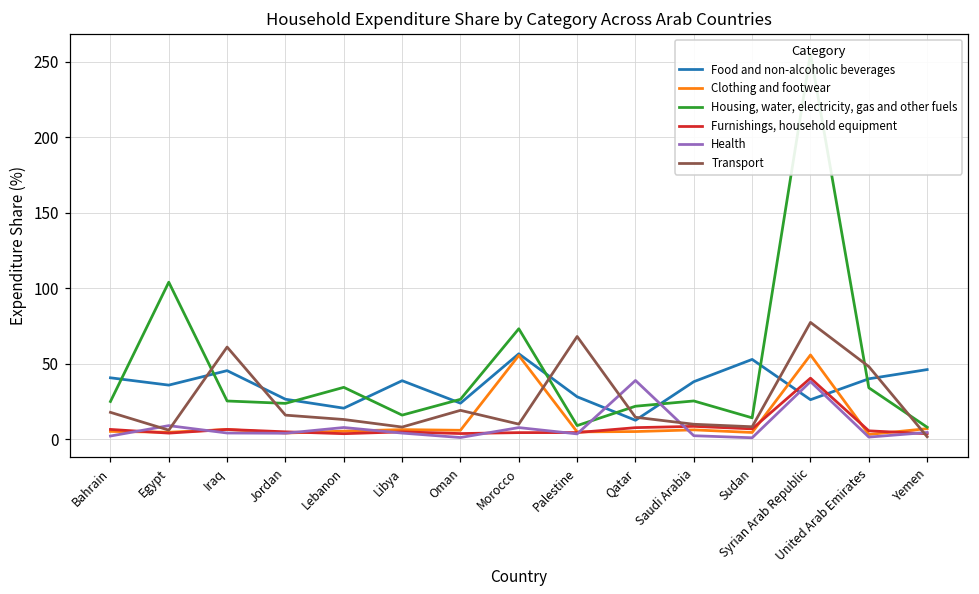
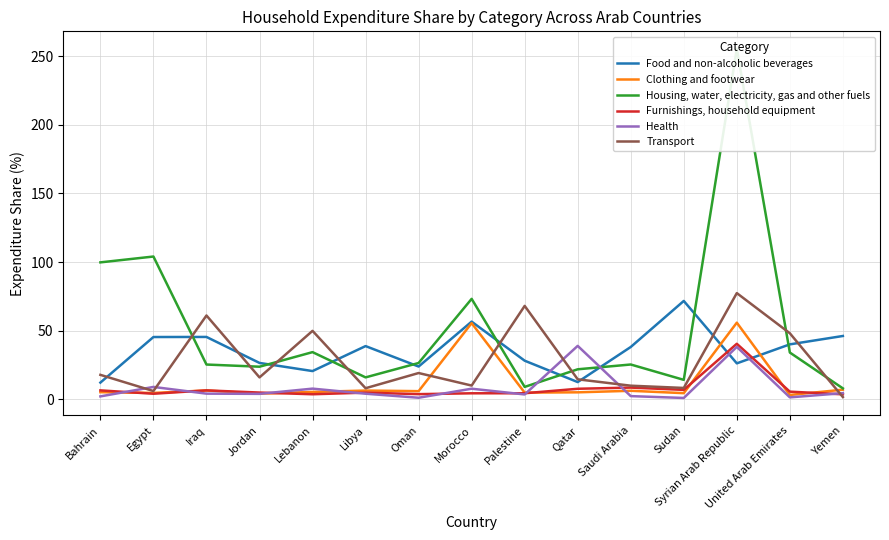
Food and non-alcoholic beverages, Bahrain: 41 -> 12
Housing, water, electricity, gas and other fuels, Bahrain: 25 -> 100
Food and non-alcoholic beverages, Egypt: 36 -> 45
Transport, Lebanon: 13 -> 50
Food and non-alcoholic beverages, Sudan: 53 -> 72
